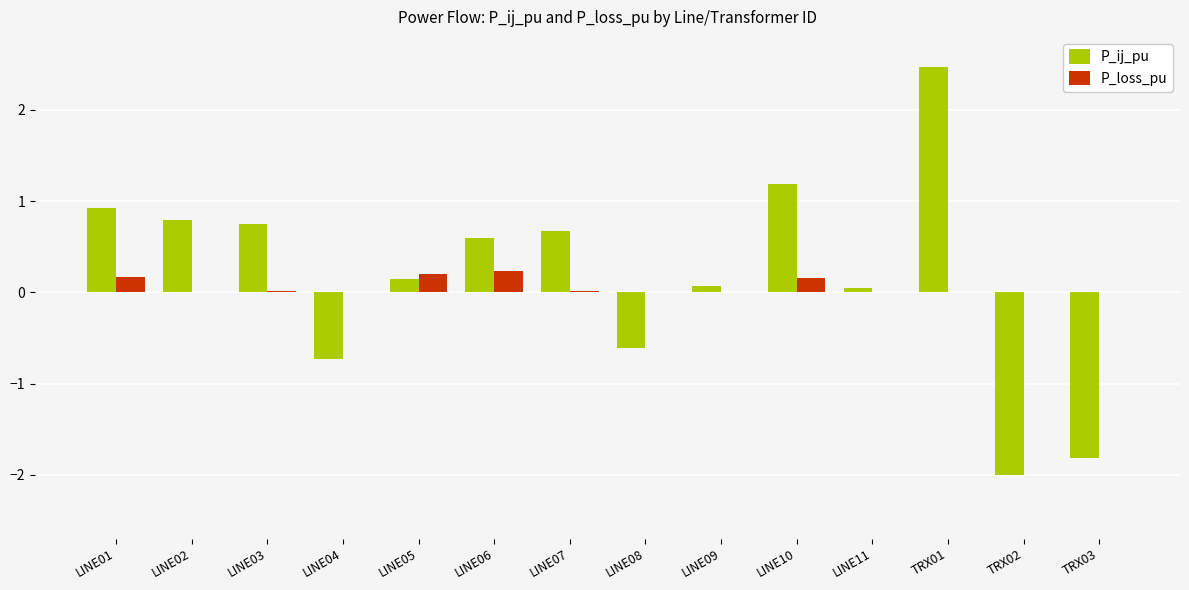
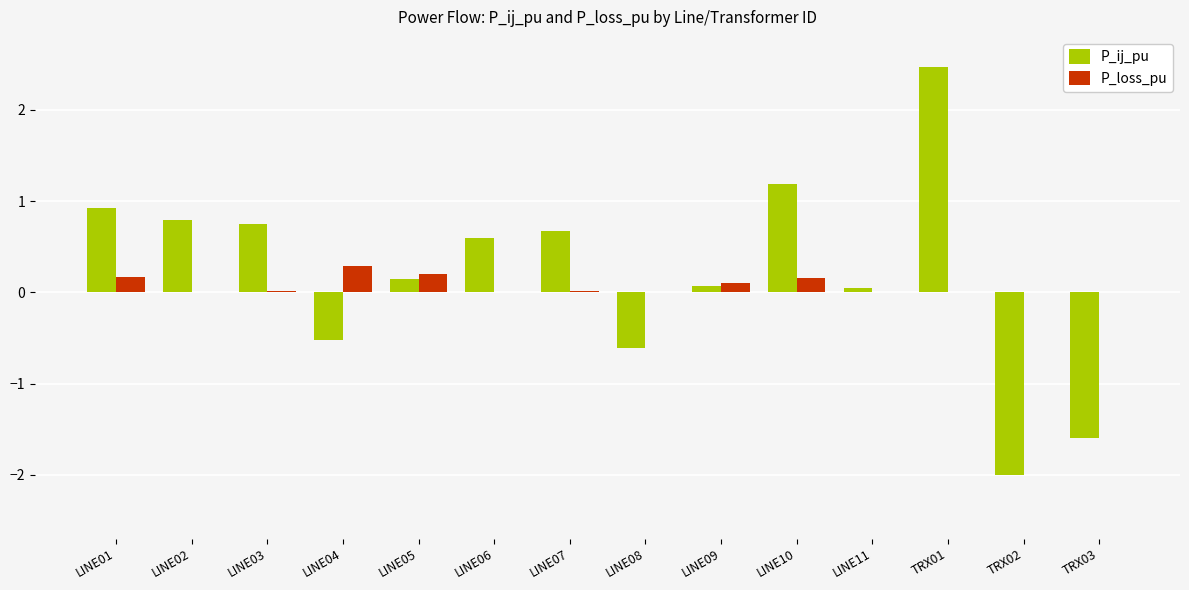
P_ij_pu, LINE04: -0.7 -> -0.5
P_loss_pu, LINE04: 0.0 -> 0.3
P_loss_pu, LINE06: 0.2 -> 0.0
P_loss_pu, LINE09: 0.0 -> 0.1
P_ij_pu, TRX03: -1.8 -> -1.6
